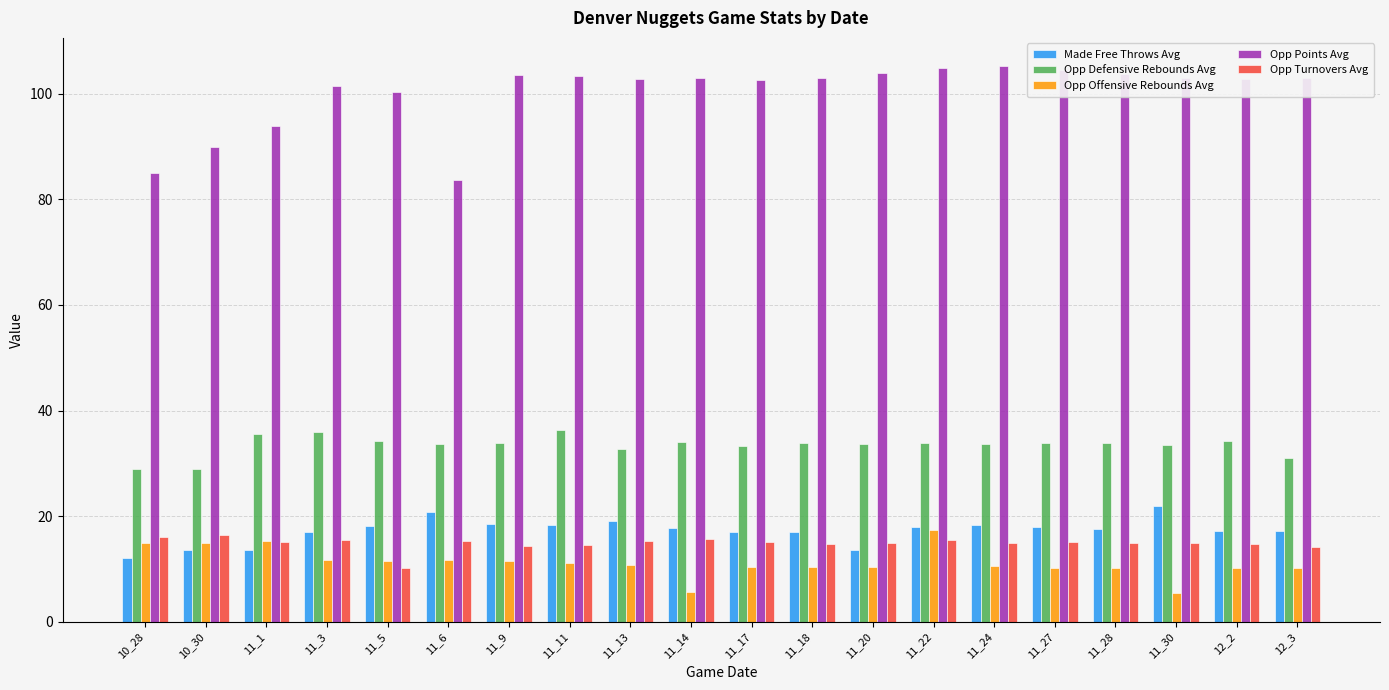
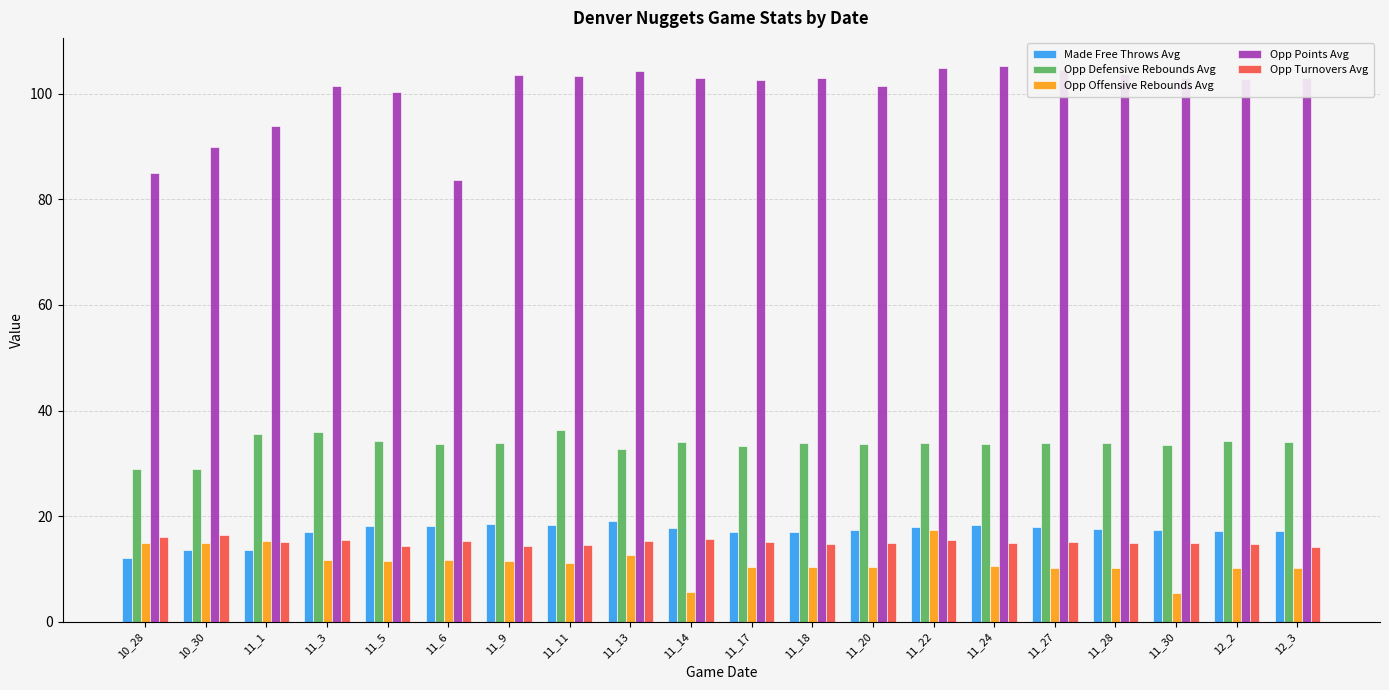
Opp Turnovers Avg, 11_5: 10 -> 14
Made Free Throws Avg, 11_6: 21 -> 18
Opp Offensive Rebounds Avg, 11_13: 11 -> 13
Opp Points Avg, 11_13: 103 -> 104
Made Free Throws Avg, 11_20: 14 -> 17
Opp Points Avg, 11_20: 104 -> 102
Made Free Throws Avg, 11_30: 22 -> 17
Opp Defensive Rebounds Avg, 12_3: 31 -> 34
